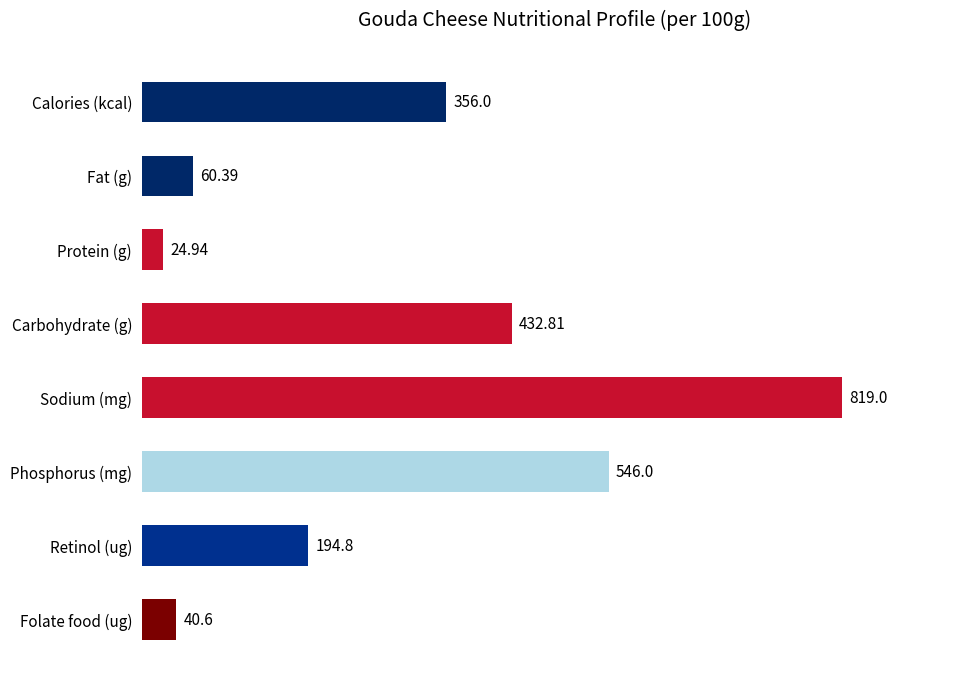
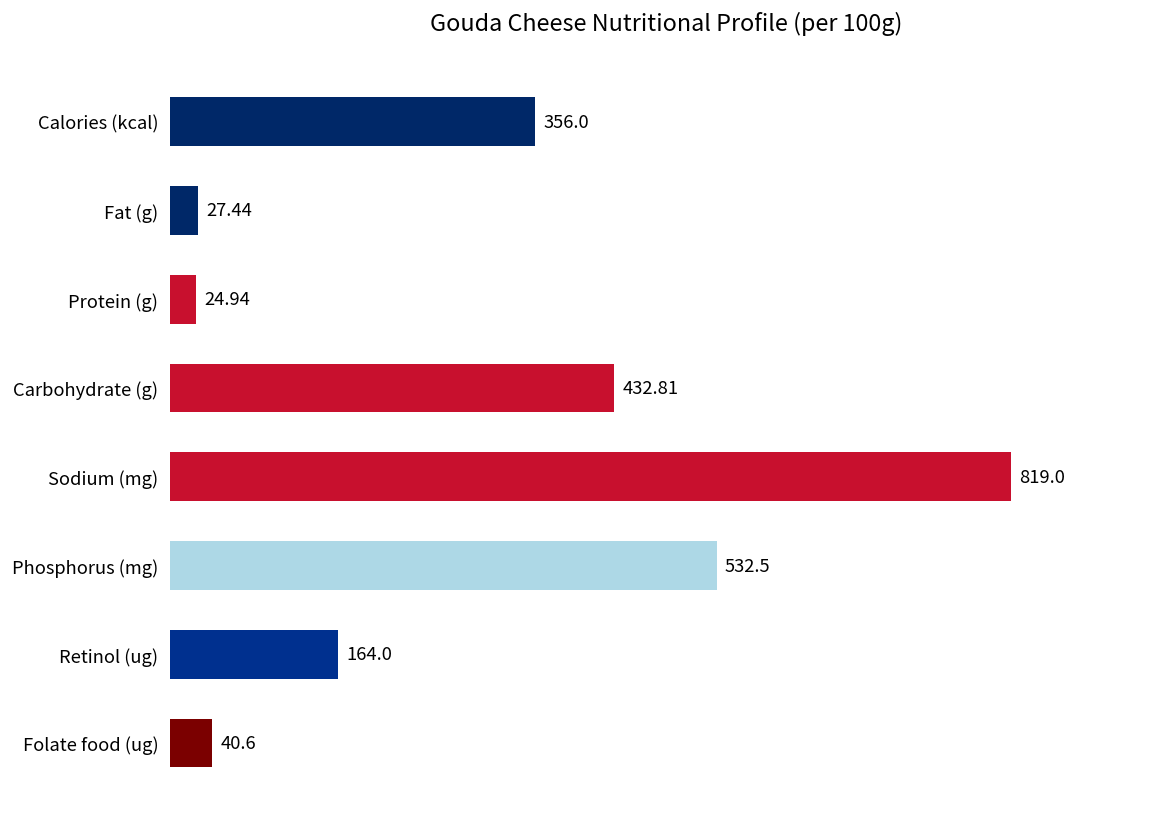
Fat (g): 60.39 -> 27.44
Phosphorus (mg): 546.0 -> 532.5
Retinol (ug): 194.8 -> 164.0
